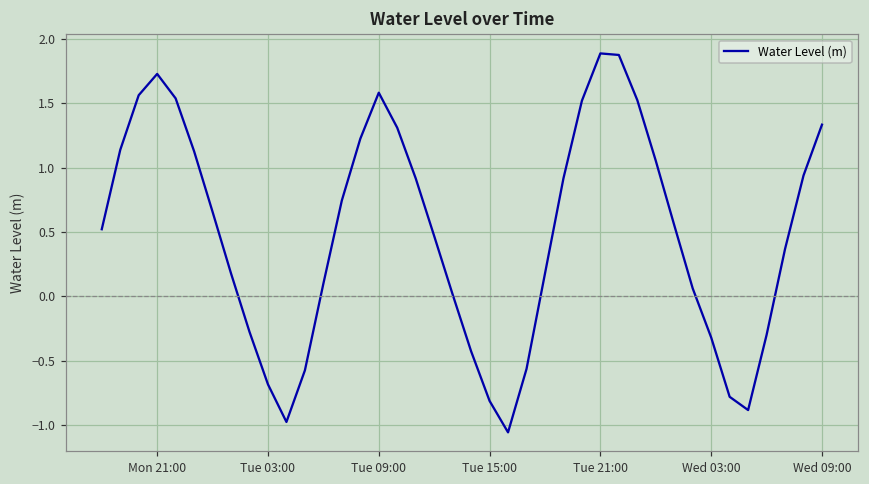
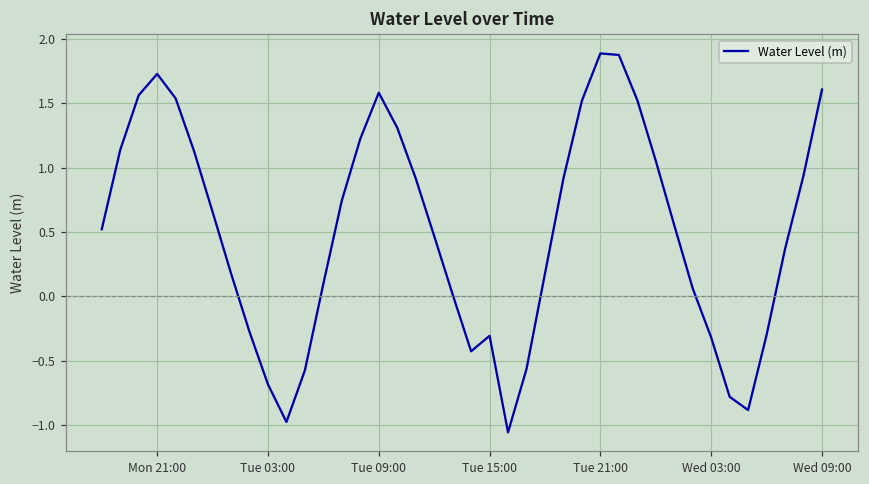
Tue 15:00: -0.81 -> -0.31
Wed 09:00: 1.33 -> 1.61
